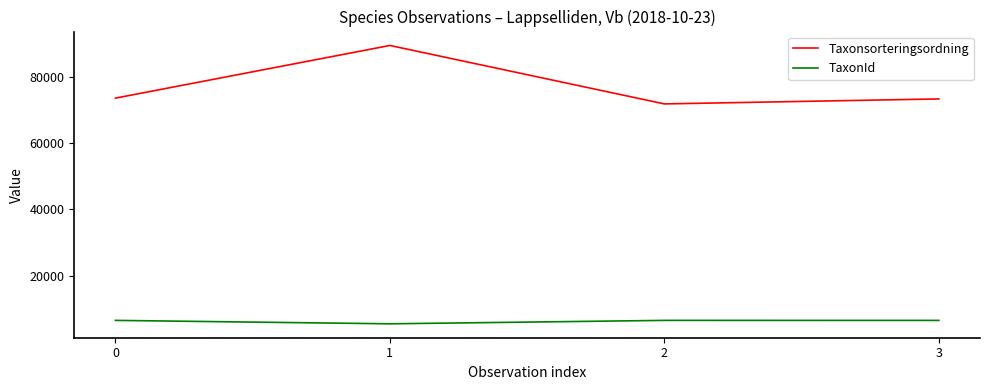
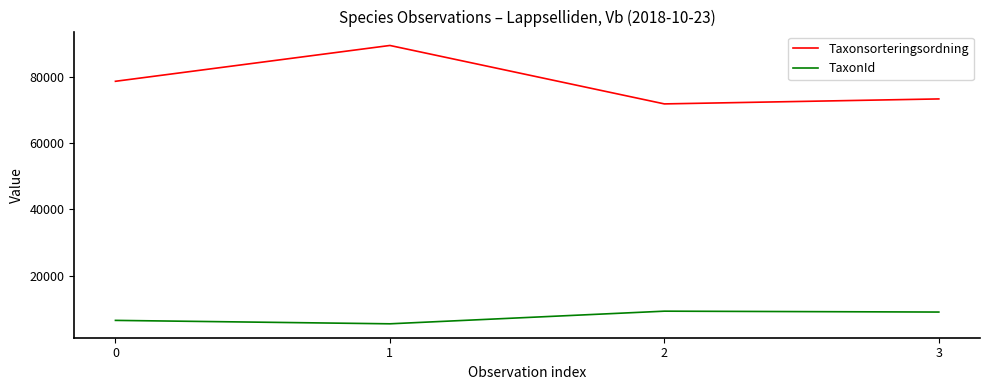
Taxonsorteringsordning, 0: 74000 -> 79000
TaxonId, 2: 6000 -> 9000
TaxonId, 3: 6000 -> 9000
